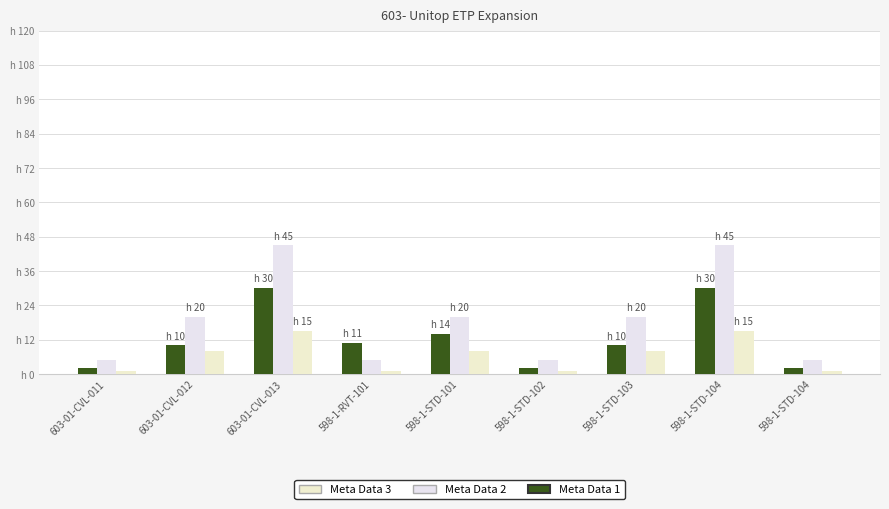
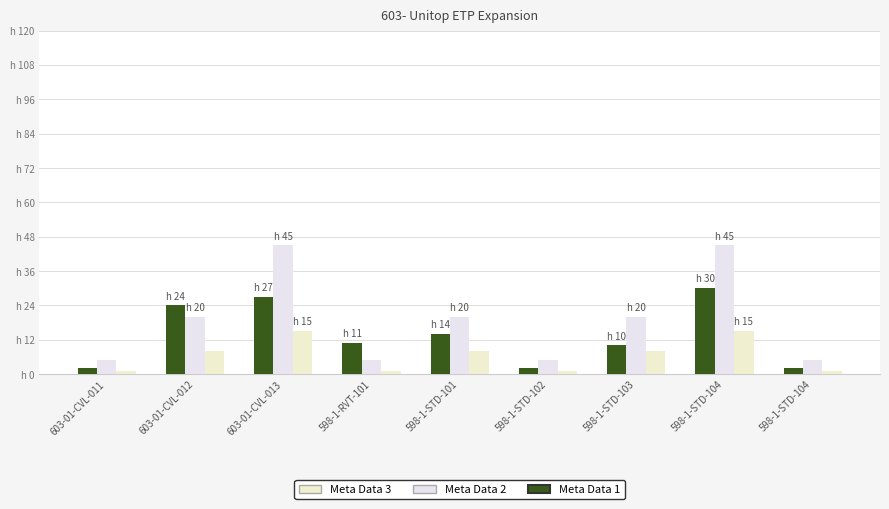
Meta Data 1, 603-01-CVL-012: 10 -> 24
Meta Data 1, 603-01-CVL-013: 30 -> 27
